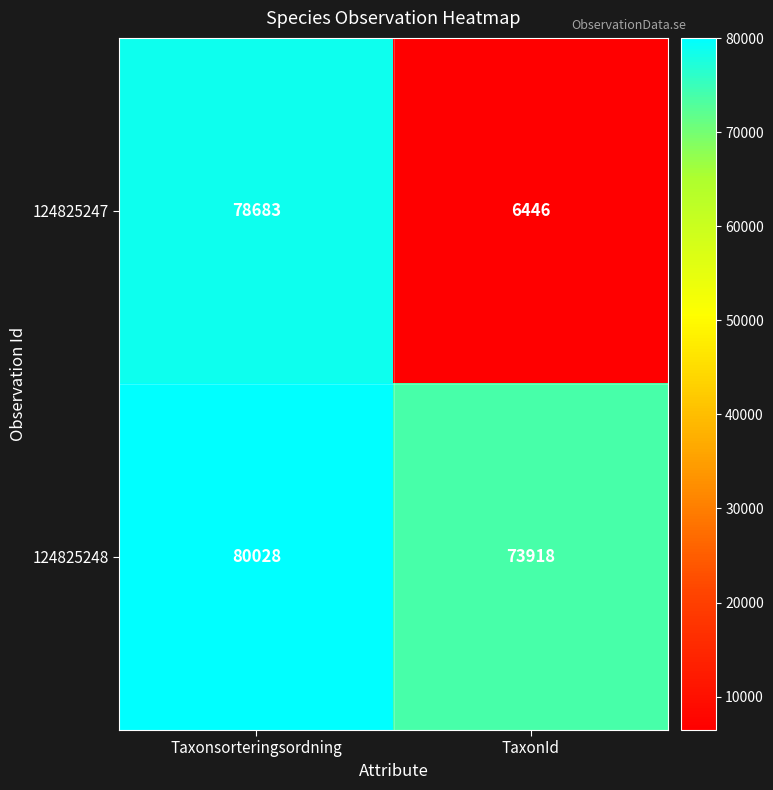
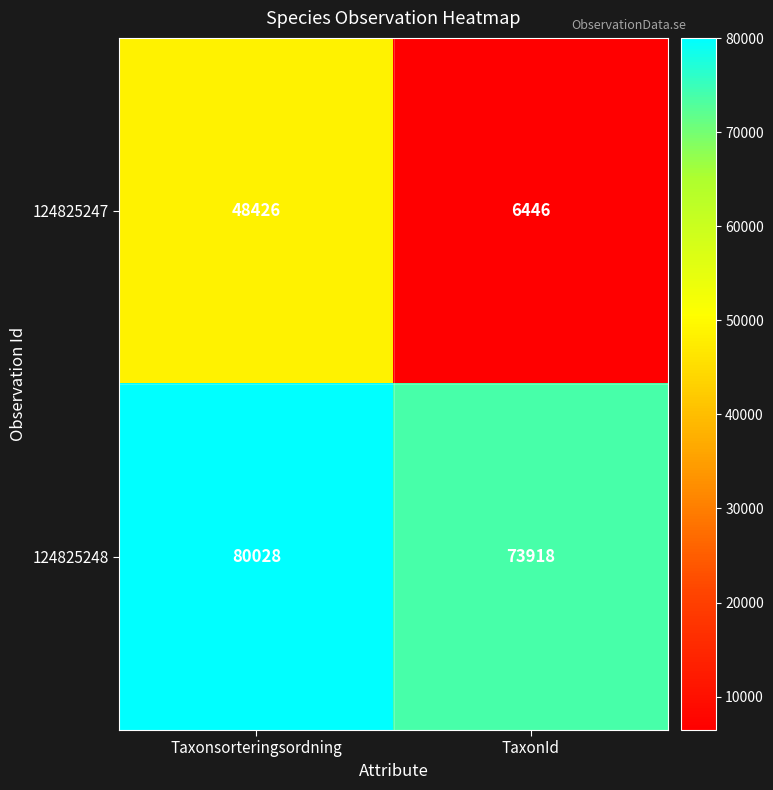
124825247, Taxonsorteringsordning: 78683 -> 48426
